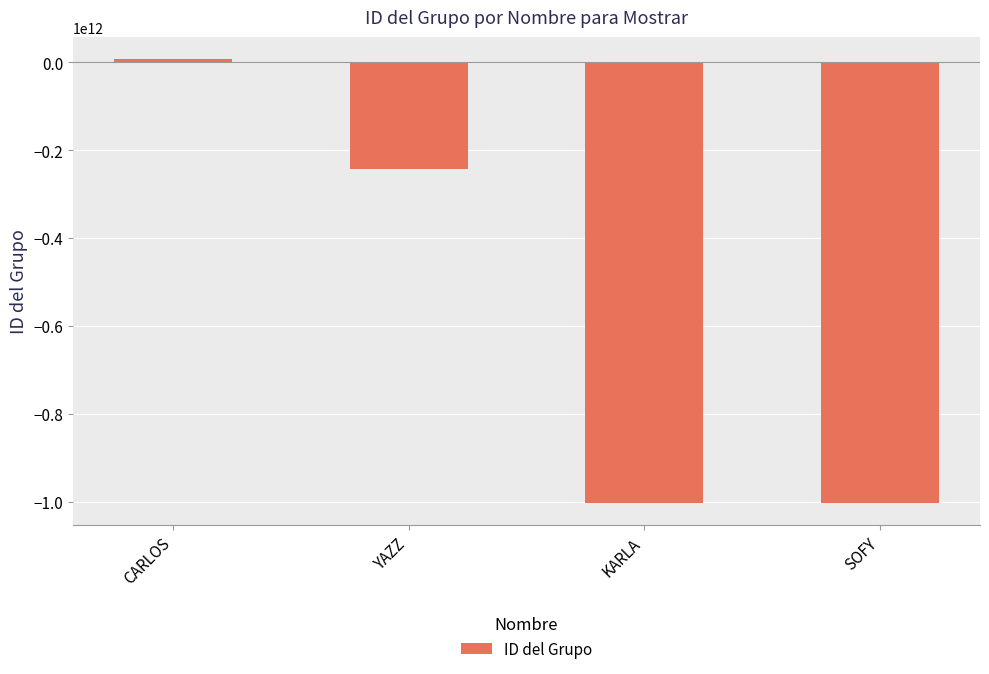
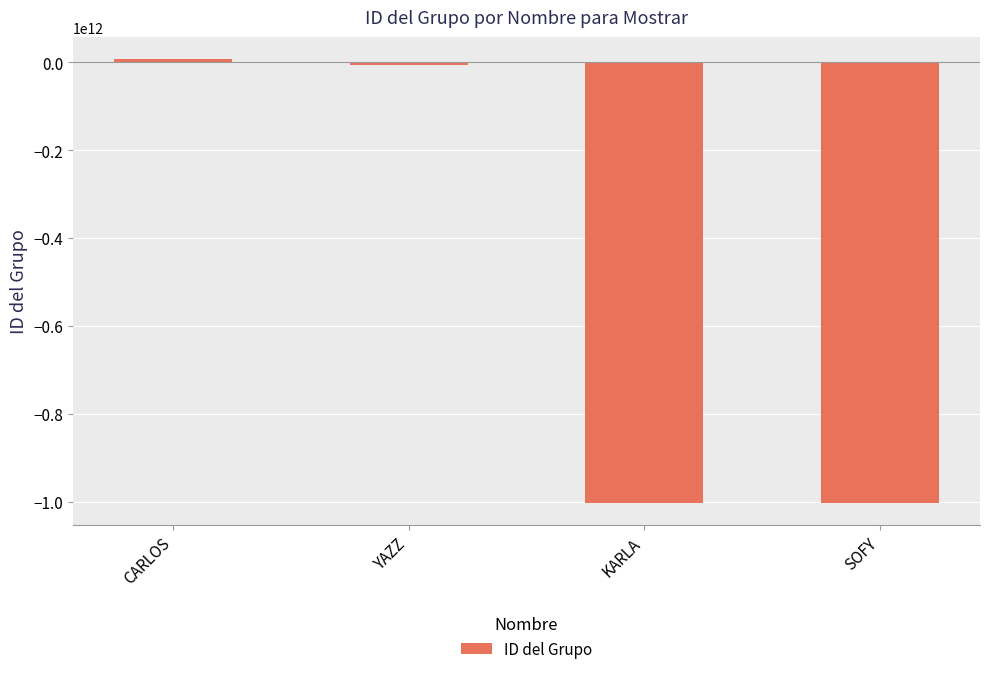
YAZZ: -240000000000 -> 0
